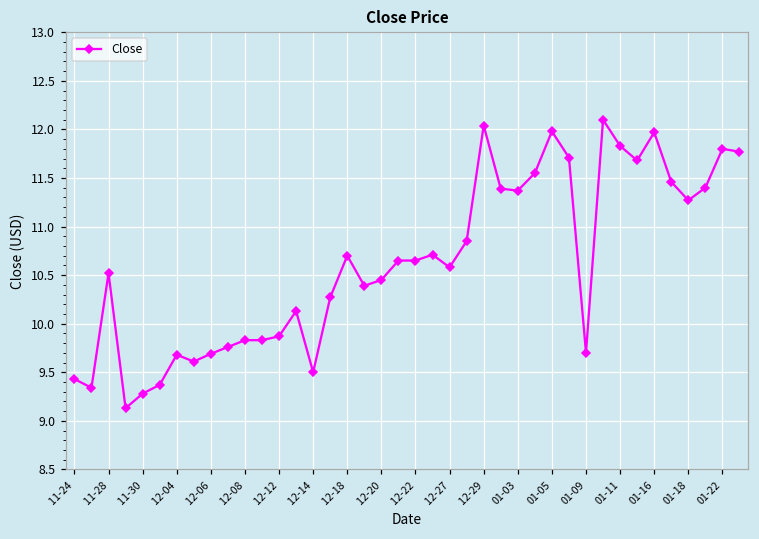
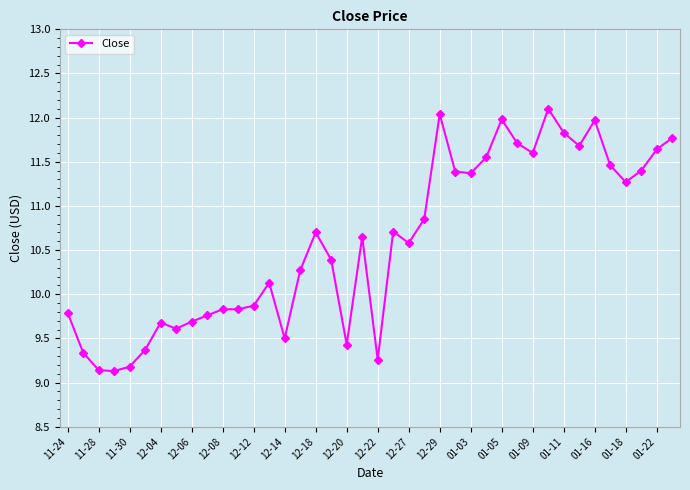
11-24: 9.4 -> 9.8
11-28: 10.5 -> 9.1
11-30: 9.3 -> 9.2
12-20: 10.5 -> 9.4
12-22: 10.7 -> 9.3
01-09: 9.7 -> 11.6
01-22: 11.8 -> 11.6
